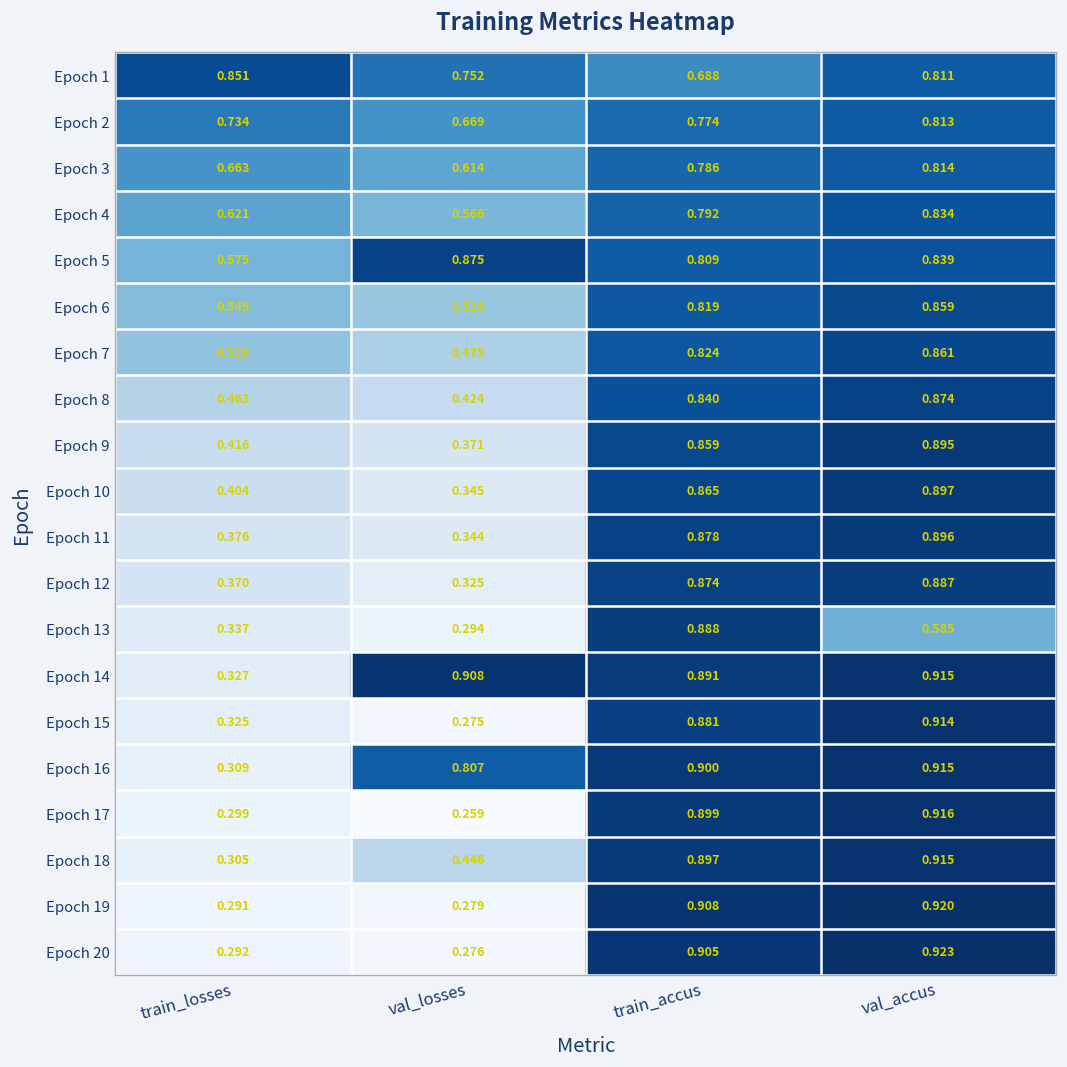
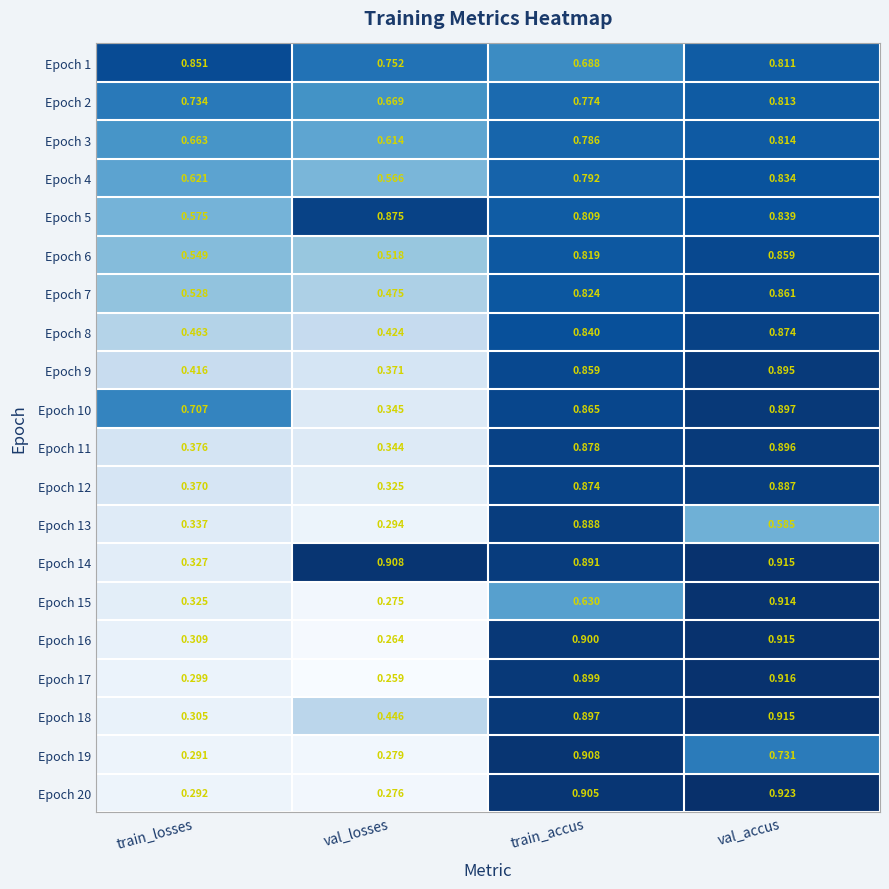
Epoch 10, train_losses: 0.404 -> 0.707
Epoch 15, train_accus: 0.881 -> 0.630
Epoch 16, val_losses: 0.807 -> 0.264
Epoch 19, val_accus: 0.920 -> 0.731
